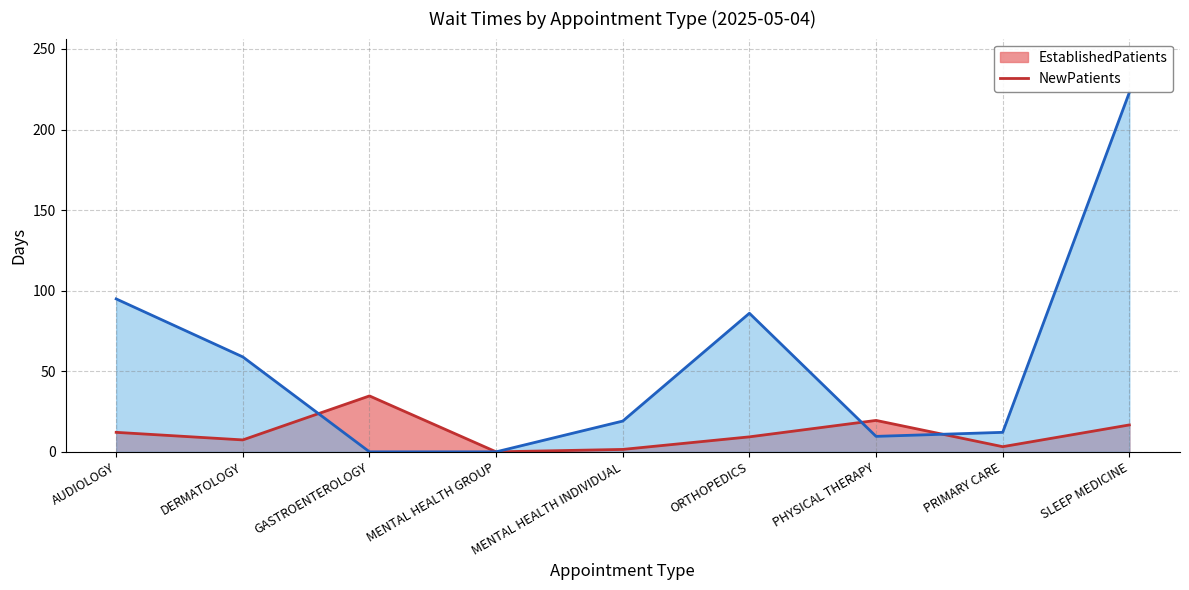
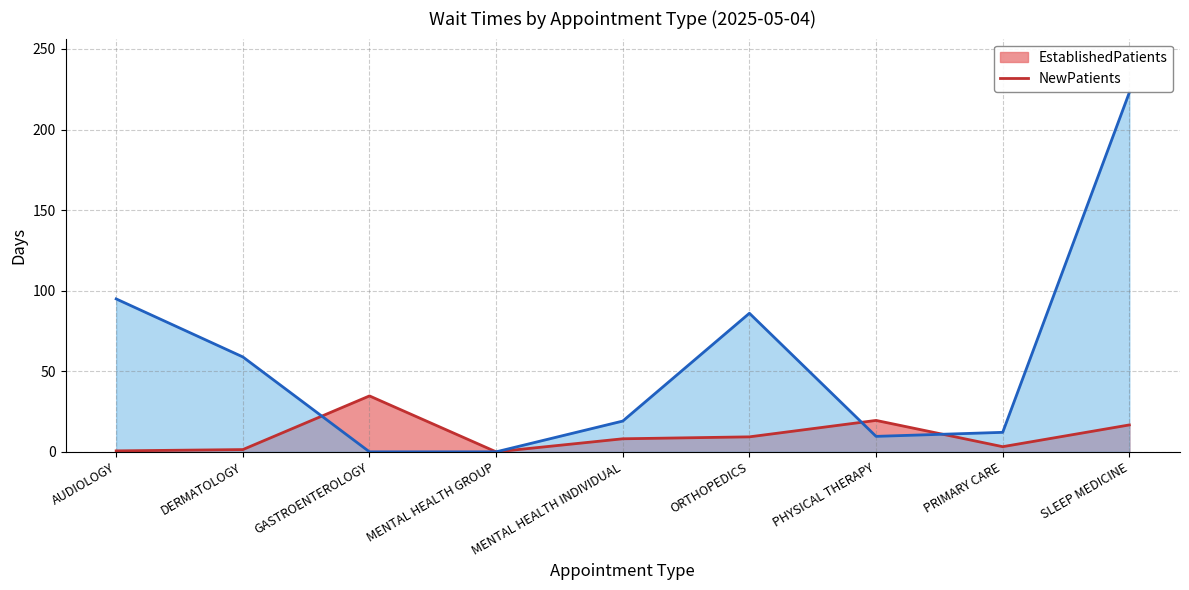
EstablishedPatients, AUDIOLOGY: 12 -> 1
EstablishedPatients, DERMATOLOGY: 7 -> 1
EstablishedPatients, MENTAL HEALTH INDIVIDUAL: 2 -> 8
